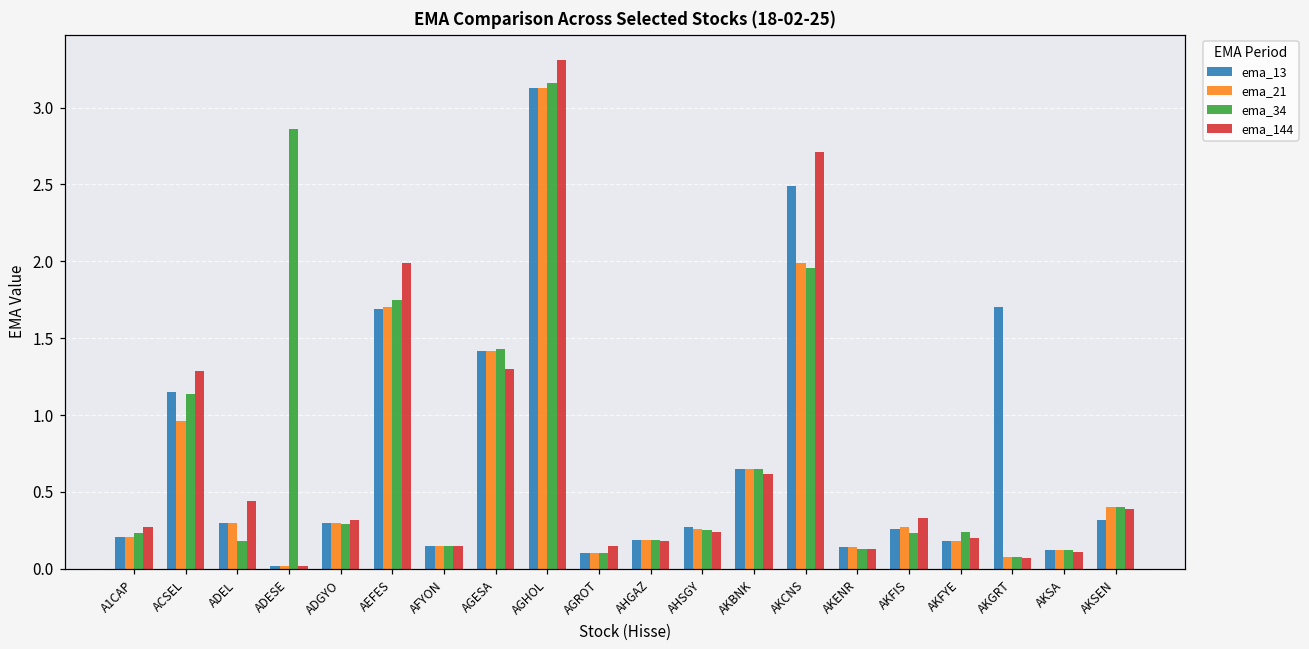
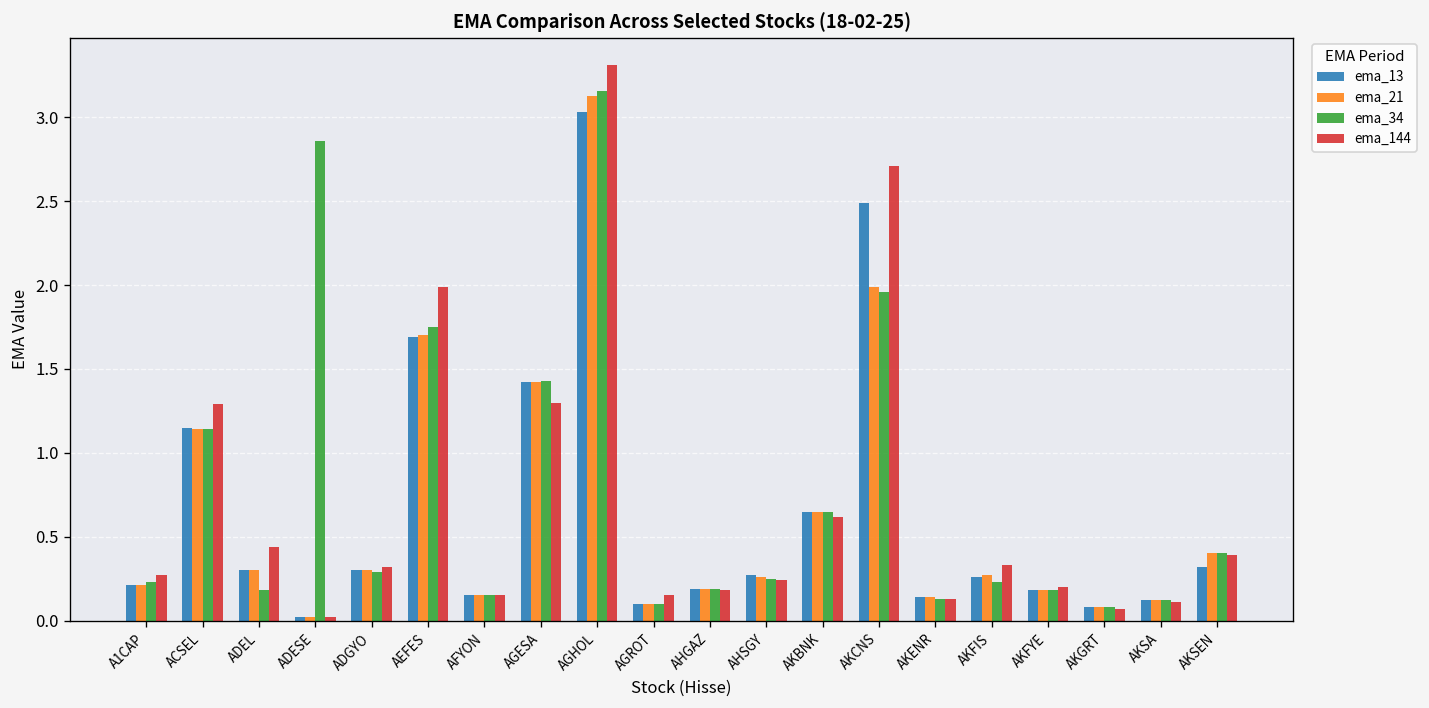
ema_21, ACSEL: 0.96 -> 1.14
ema_13, AGHOL: 3.13 -> 3.03
ema_34, AKFYE: 0.24 -> 0.18
ema_13, AKGRT: 1.70 -> 0.08
